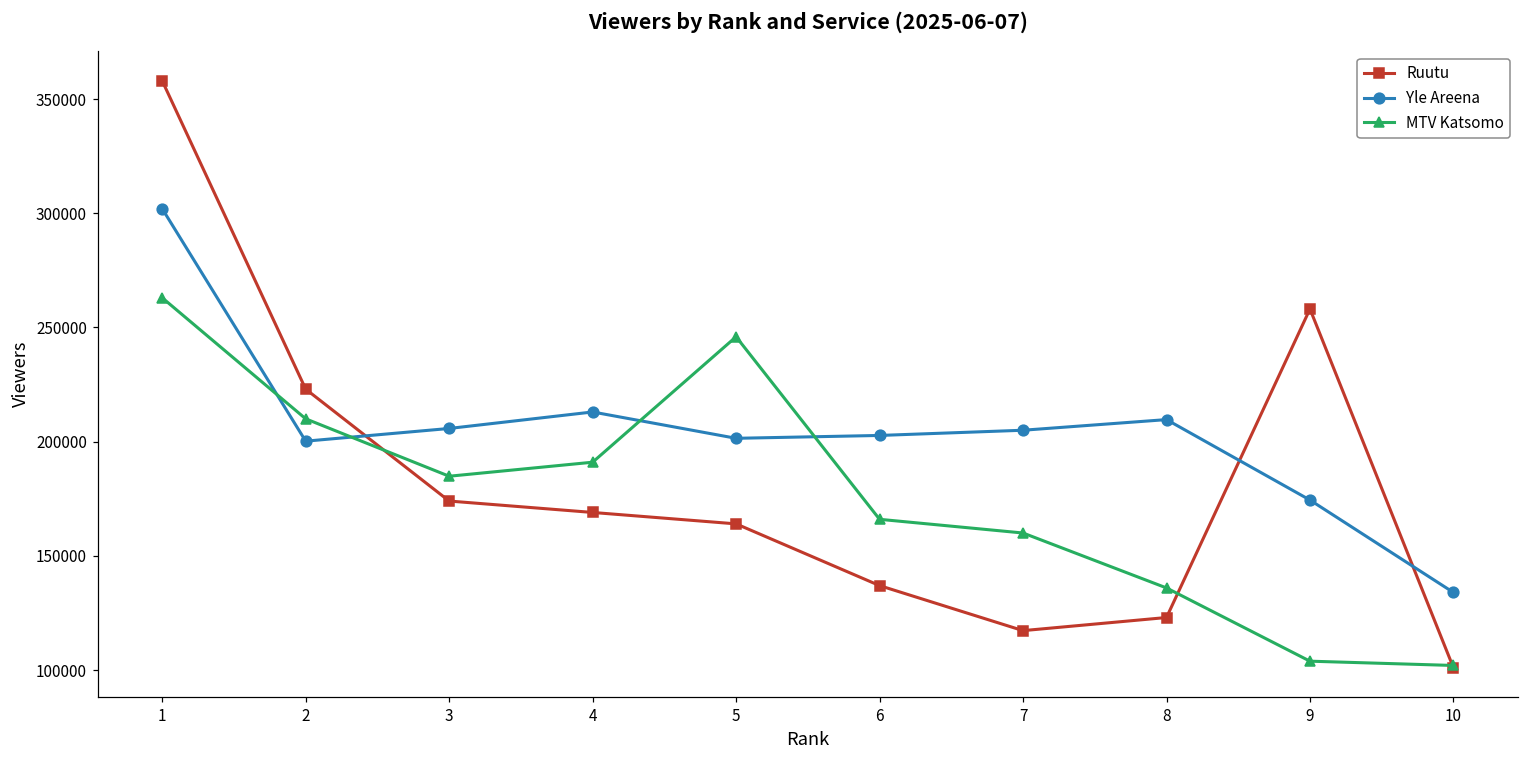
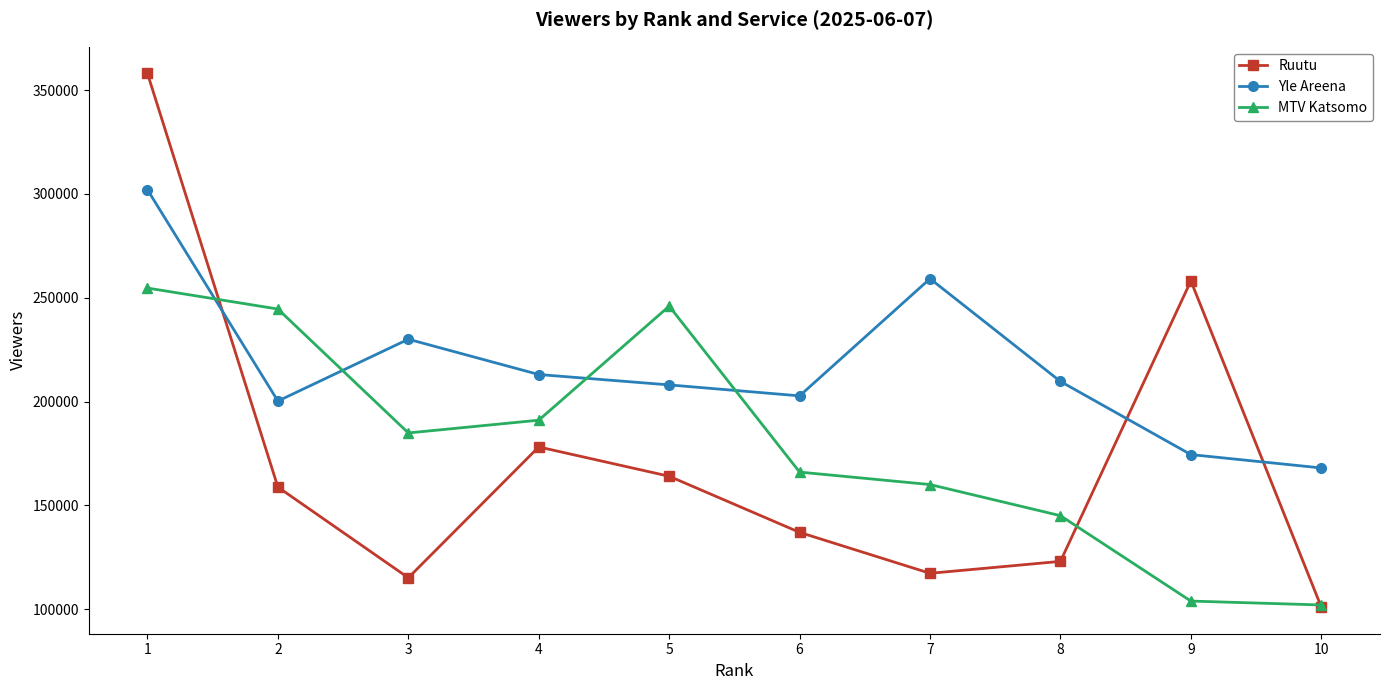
MTV Katsomo, 1: 263000 -> 255000
Ruutu, 2: 223000 -> 159000
MTV Katsomo, 2: 210000 -> 245000
Ruutu, 3: 174000 -> 115000
Yle Areena, 3: 206000 -> 230000
Ruutu, 4: 169000 -> 178000
Yle Areena, 5: 201000 -> 208000
Yle Areena, 7: 205000 -> 259000
MTV Katsomo, 8: 136000 -> 145000
Yle Areena, 10: 134000 -> 168000
